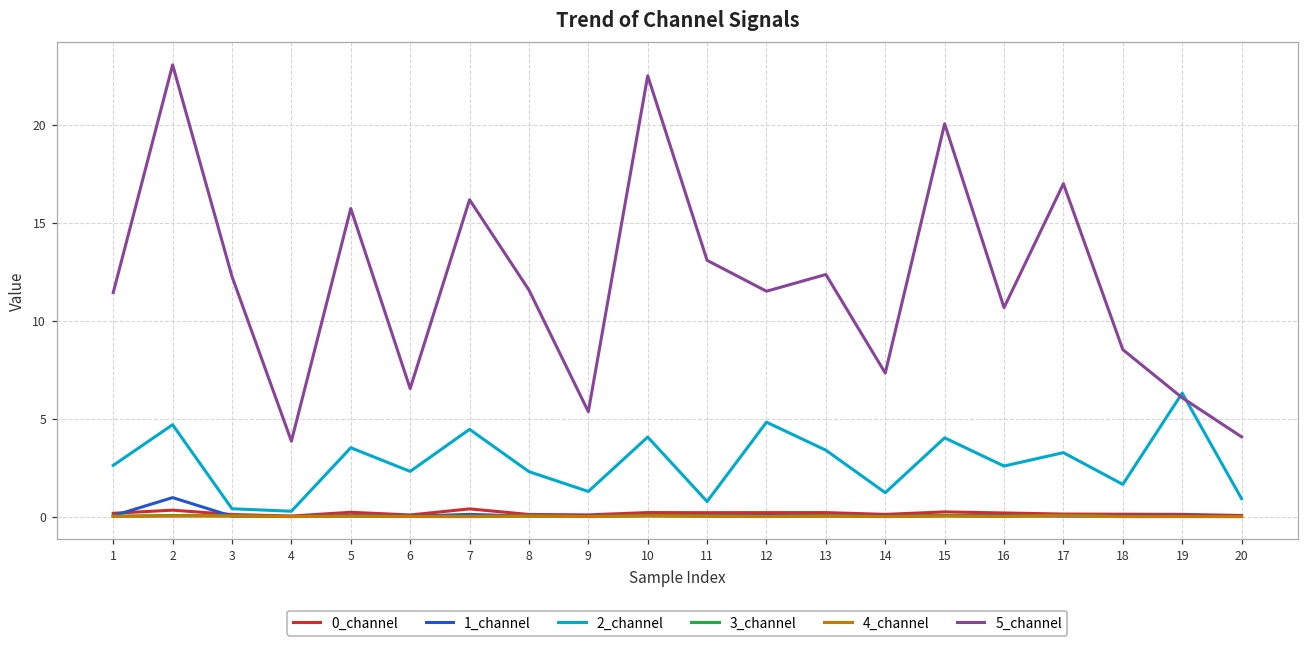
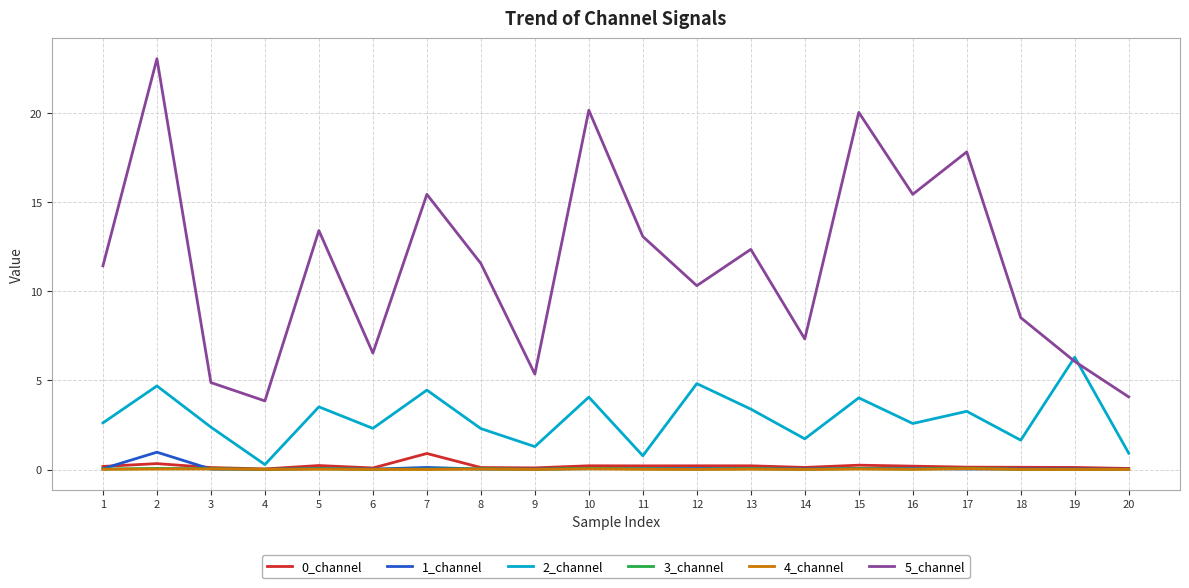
2_channel, 3: 0.4 -> 2.4
5_channel, 3: 12.3 -> 4.9
5_channel, 5: 15.7 -> 13.4
0_channel, 7: 0.4 -> 0.9
5_channel, 7: 16.2 -> 15.4
5_channel, 10: 22.5 -> 20.2
5_channel, 12: 11.5 -> 10.3
2_channel, 14: 1.2 -> 1.7
5_channel, 16: 10.7 -> 15.4
5_channel, 17: 17.0 -> 17.8
